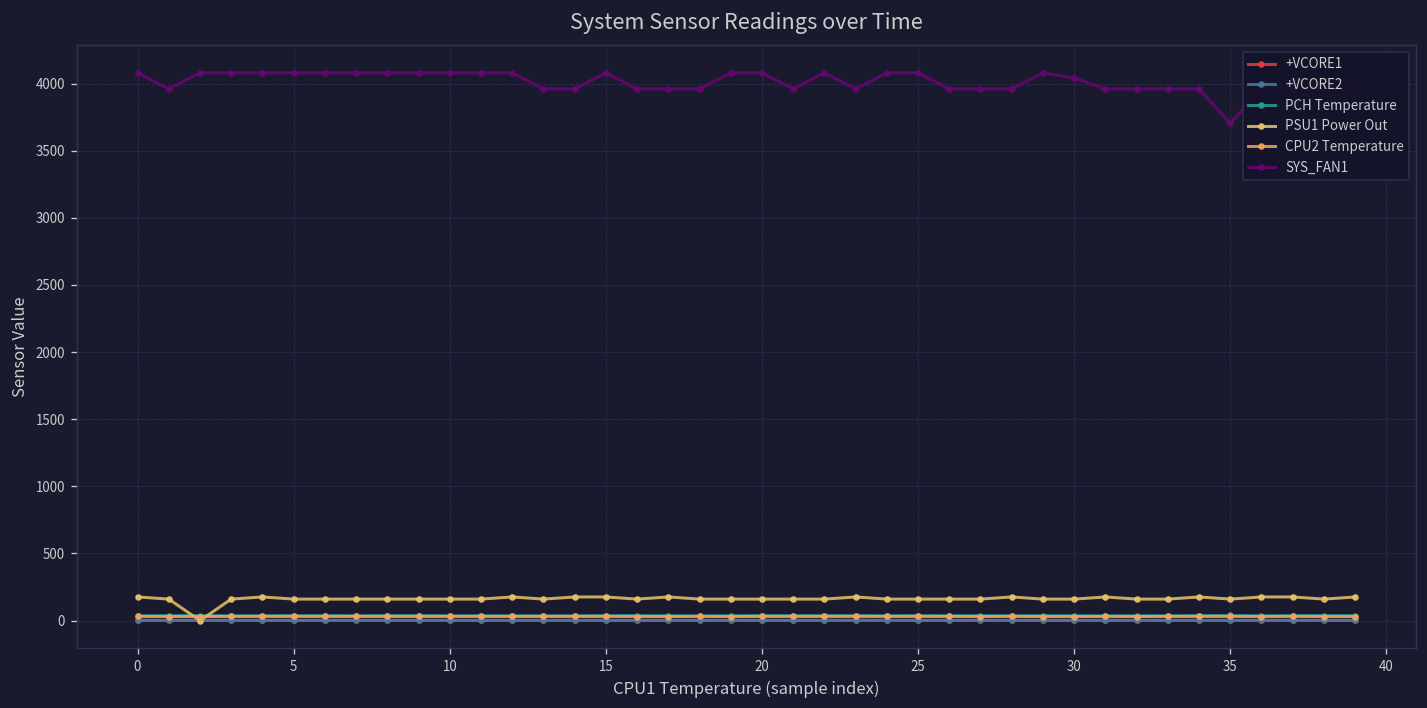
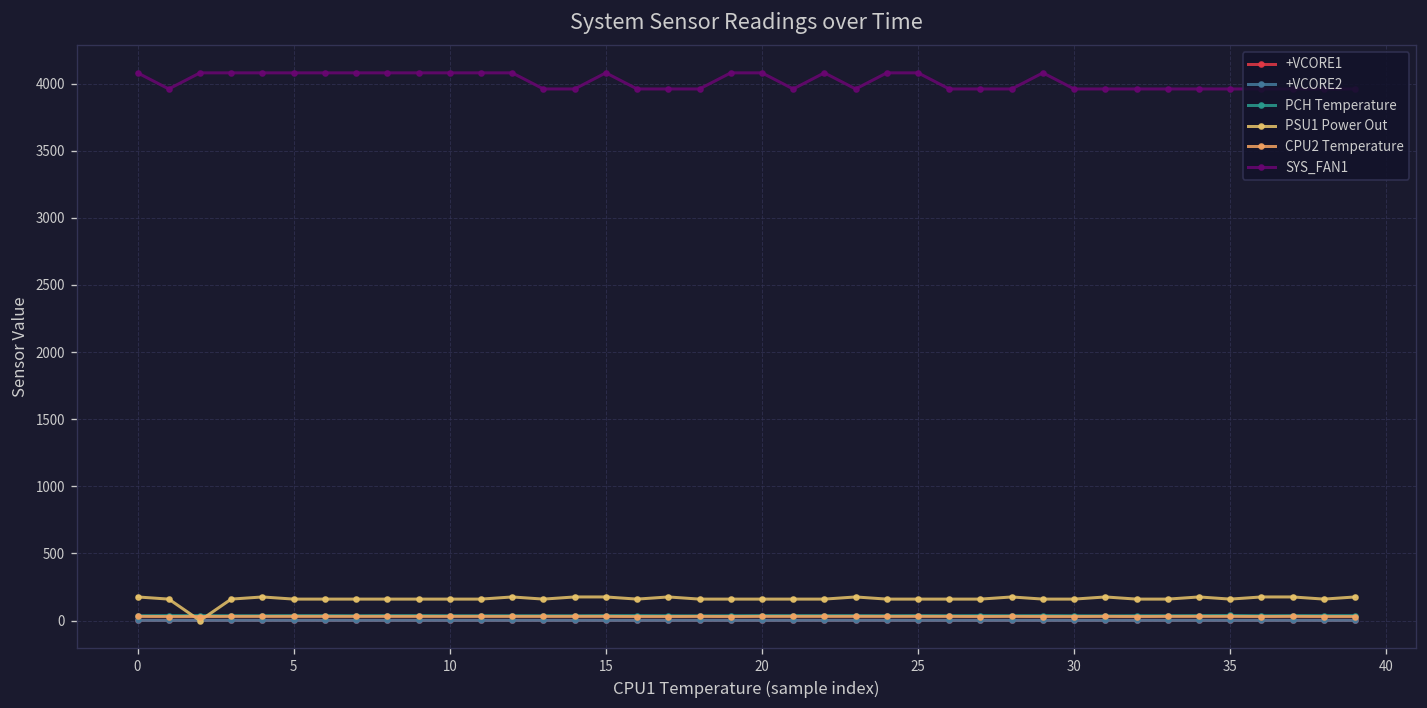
SYS_FAN1, 30: 4040 -> 3960
SYS_FAN1, 35: 3700 -> 3960
